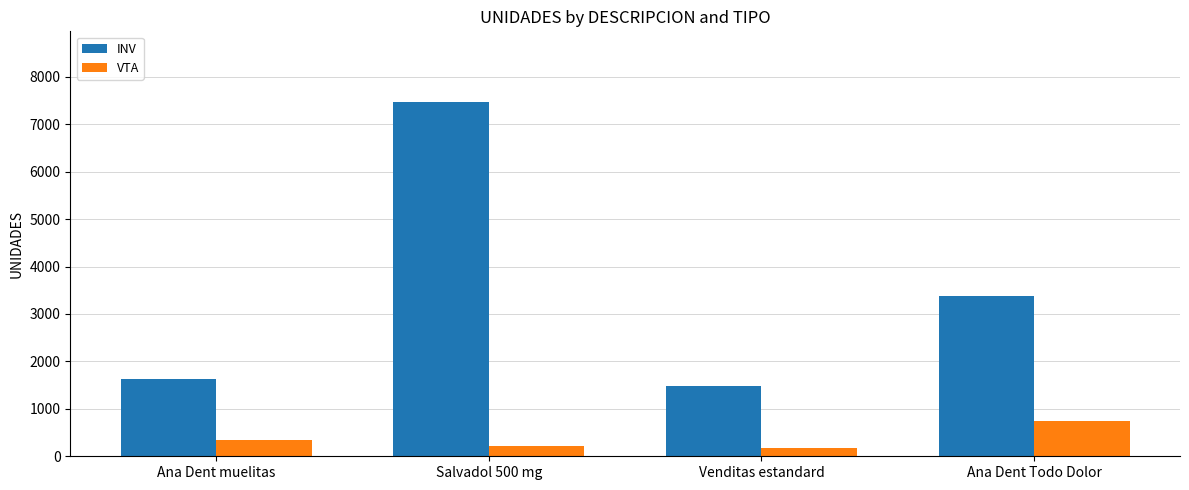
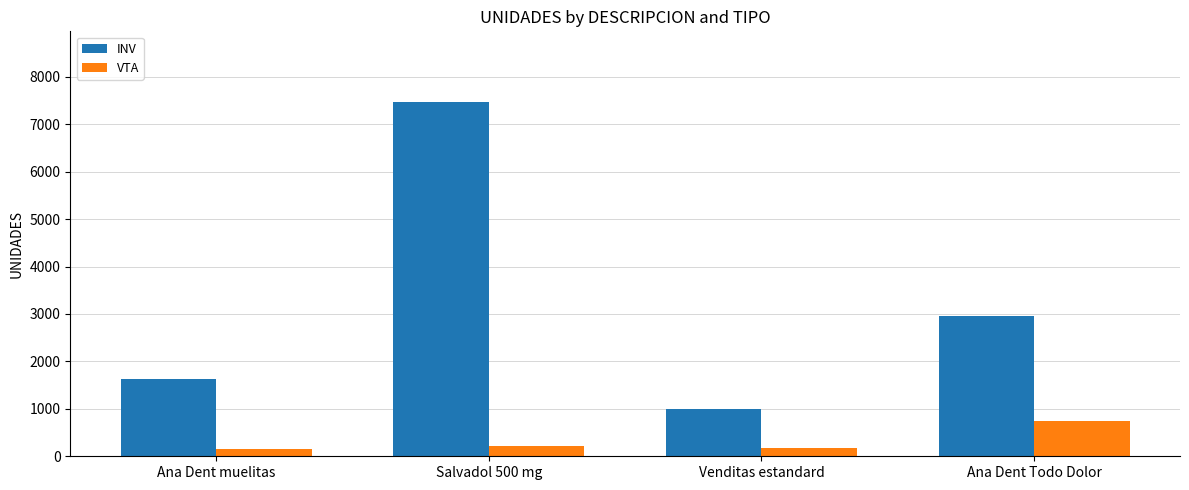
VTA, Ana Dent muelitas: 300 -> 200
INV, Venditas estandard: 1500 -> 1000
INV, Ana Dent Todo Dolor: 3400 -> 3000
